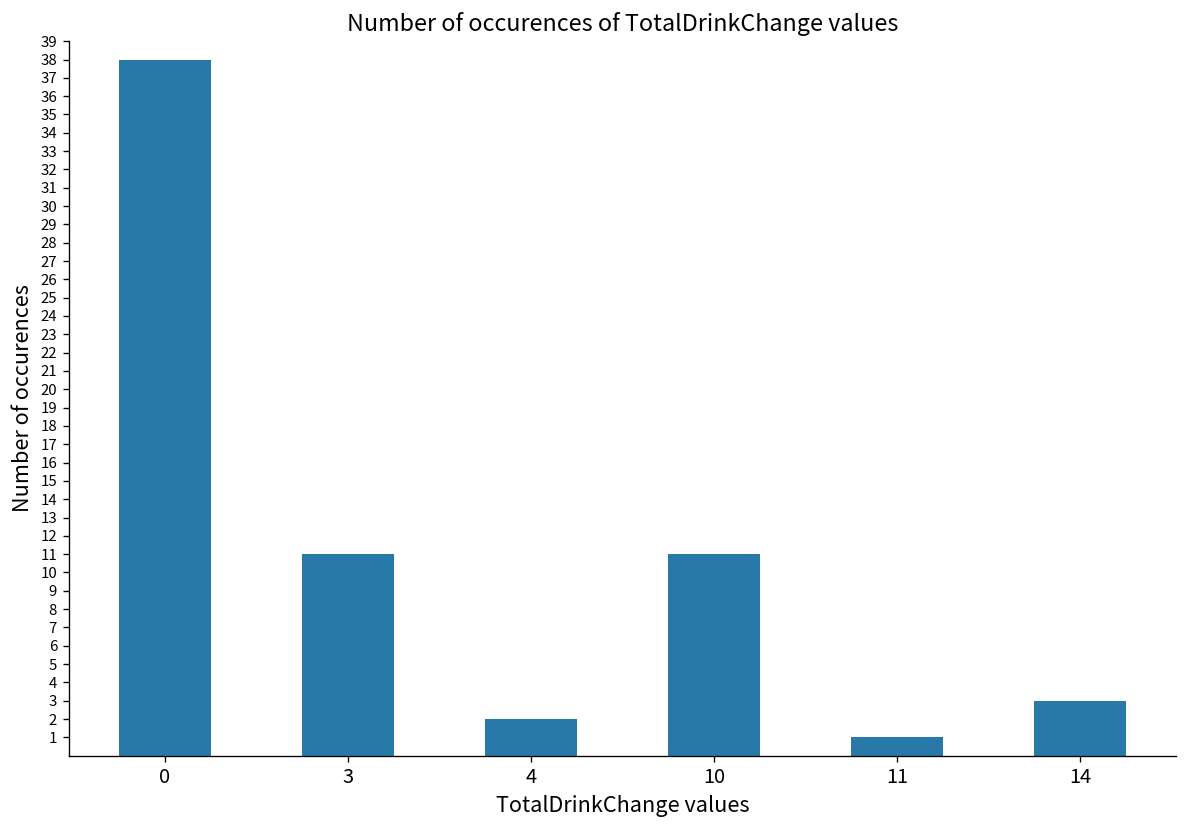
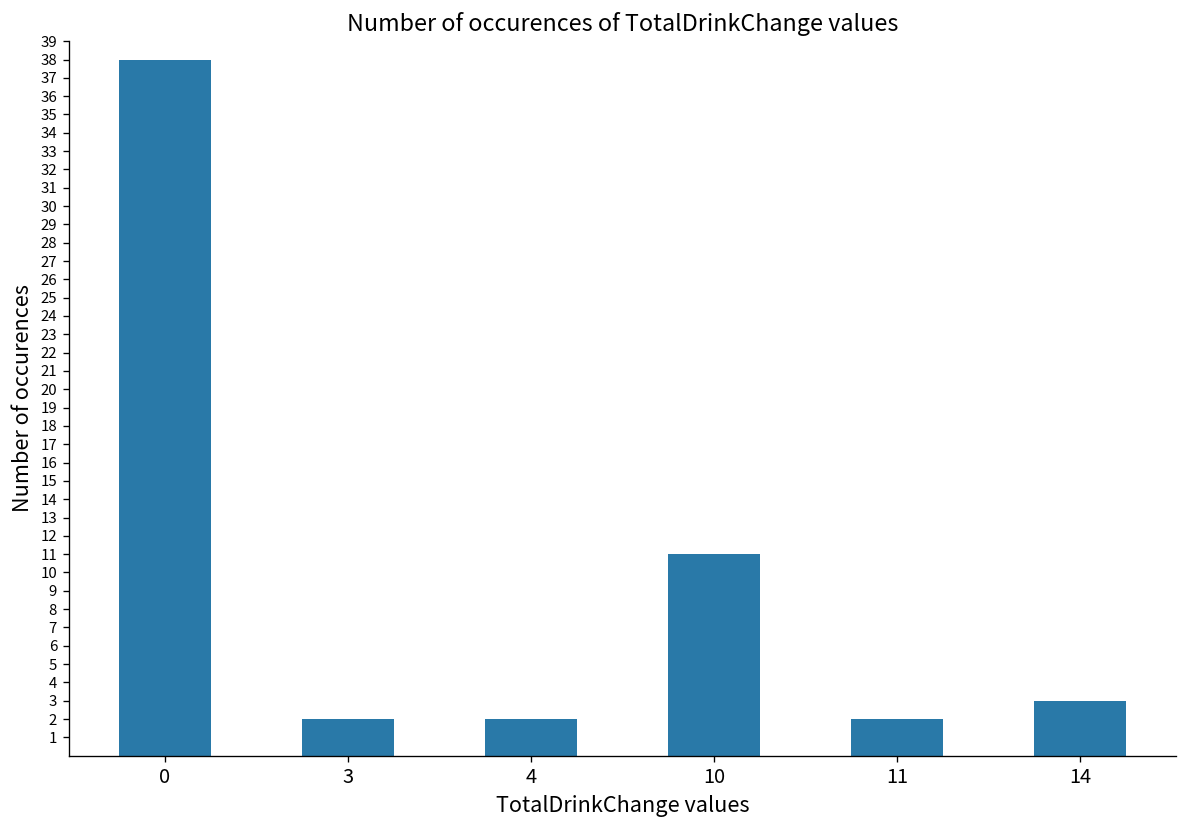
3: 11 -> 2
11: 1 -> 2
